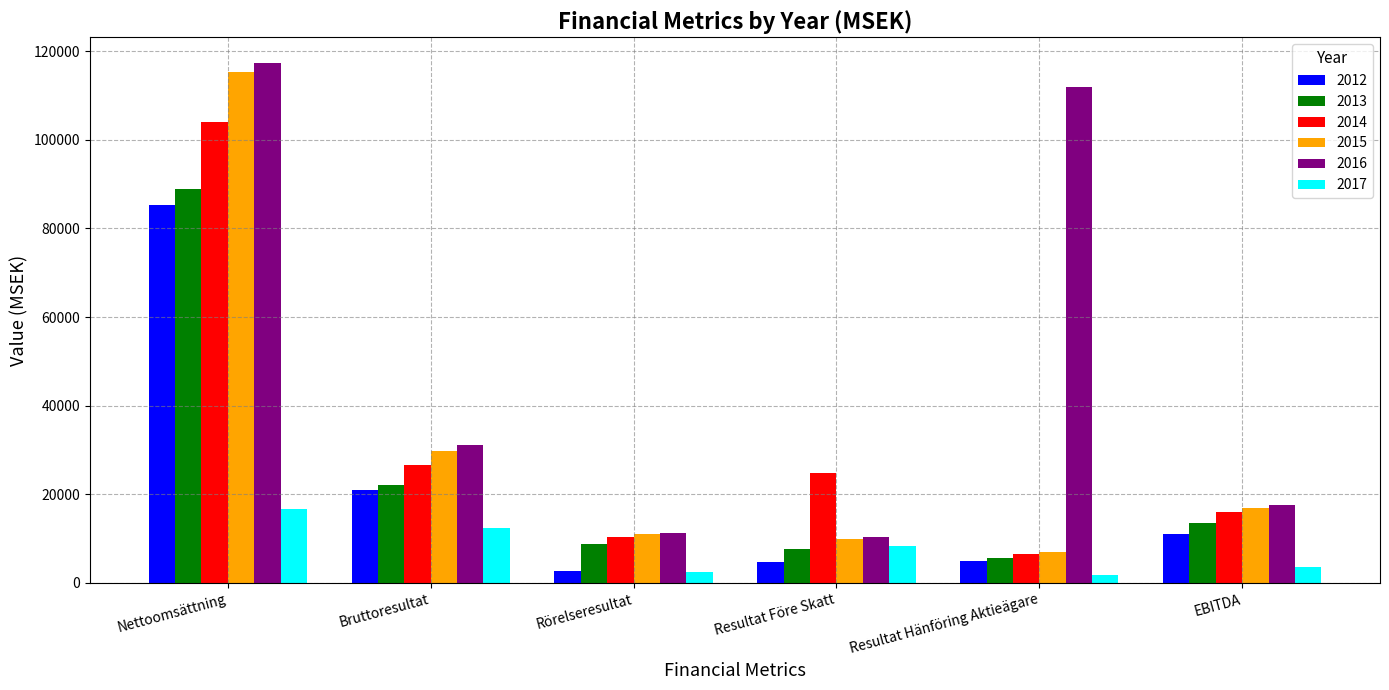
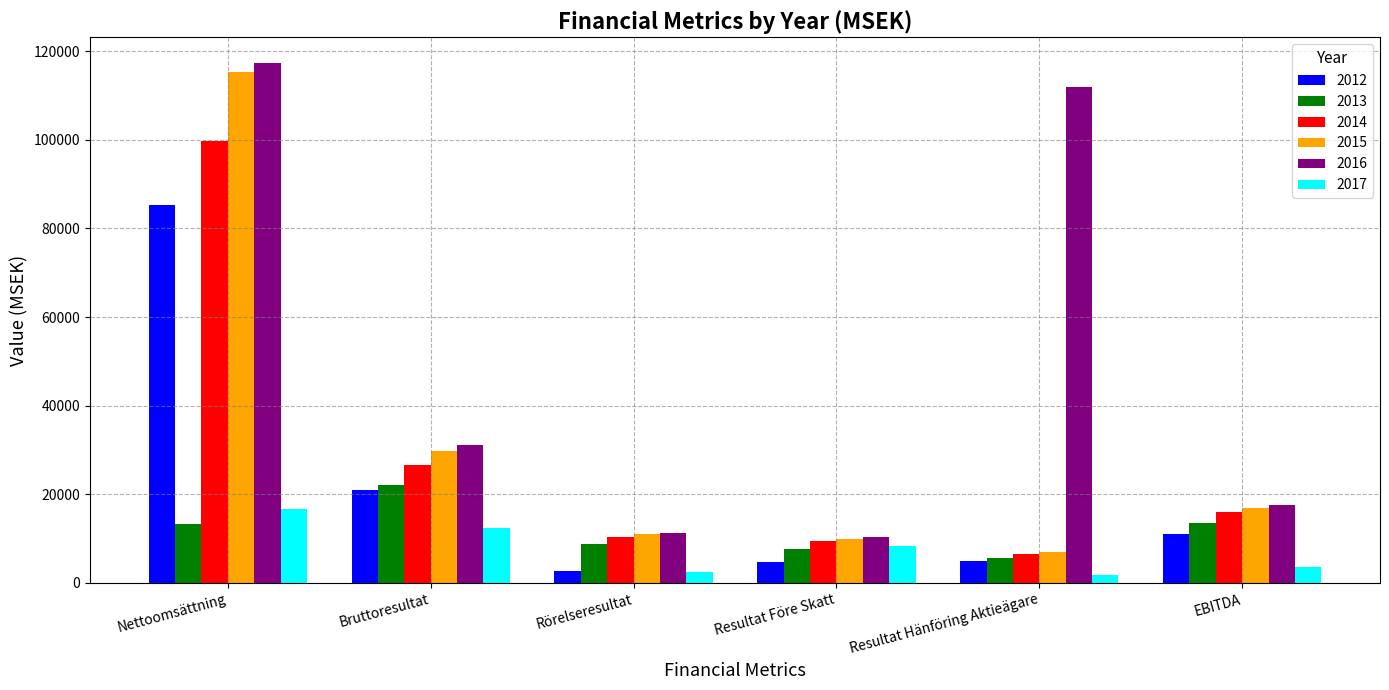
2013, Nettoomsättning: 89000 -> 13000
2014, Nettoomsättning: 104000 -> 100000
2014, Resultat Före Skatt: 25000 -> 9000
